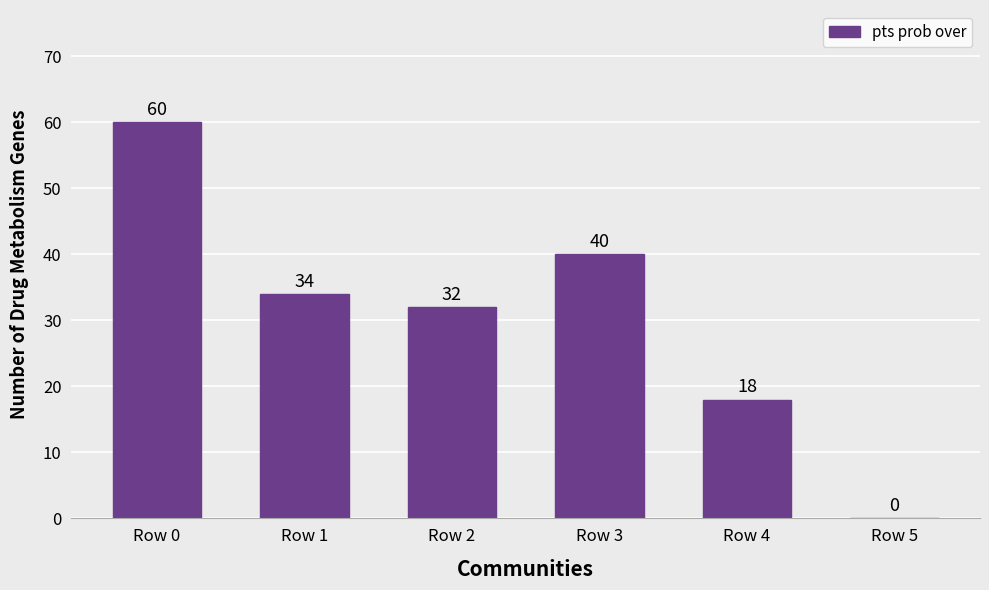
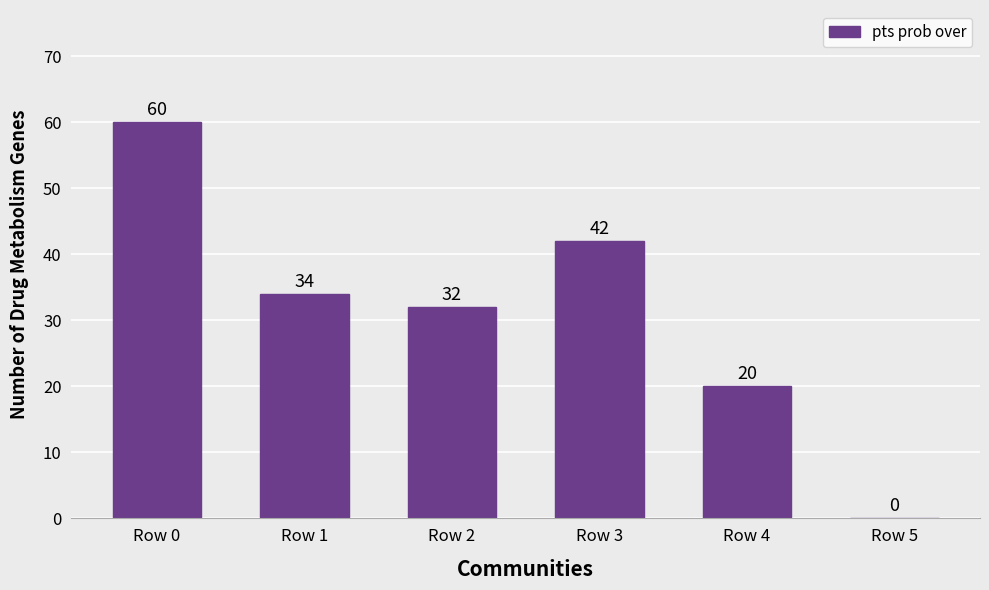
Row 3: 40 -> 42
Row 4: 18 -> 20
